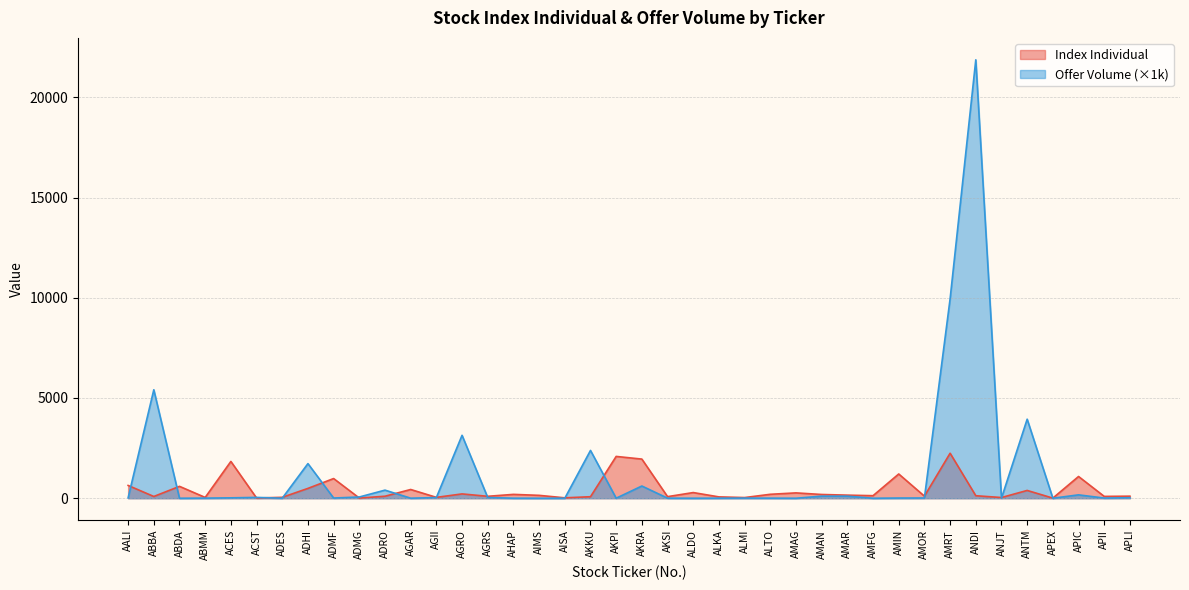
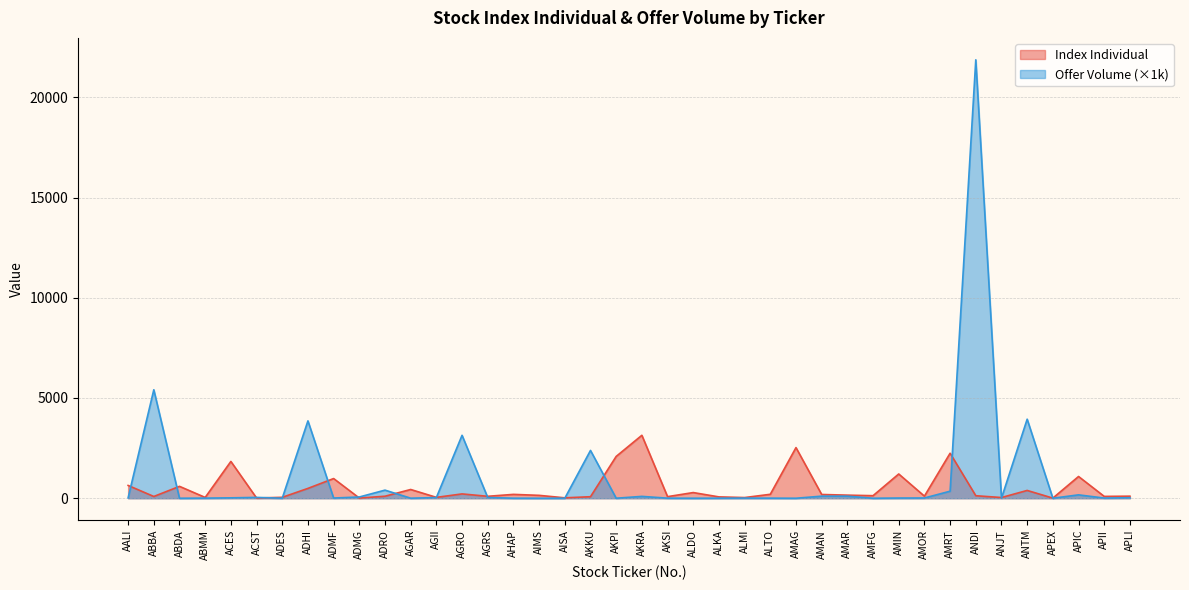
Offer Volume (×1k), ADHI: 1700 -> 3900
Index Individual, AKRA: 2000 -> 3100
Offer Volume (×1k), AKRA: 600 -> 100
Index Individual, AMAG: 300 -> 2500
Offer Volume (×1k), AMRT: 9900 -> 400
